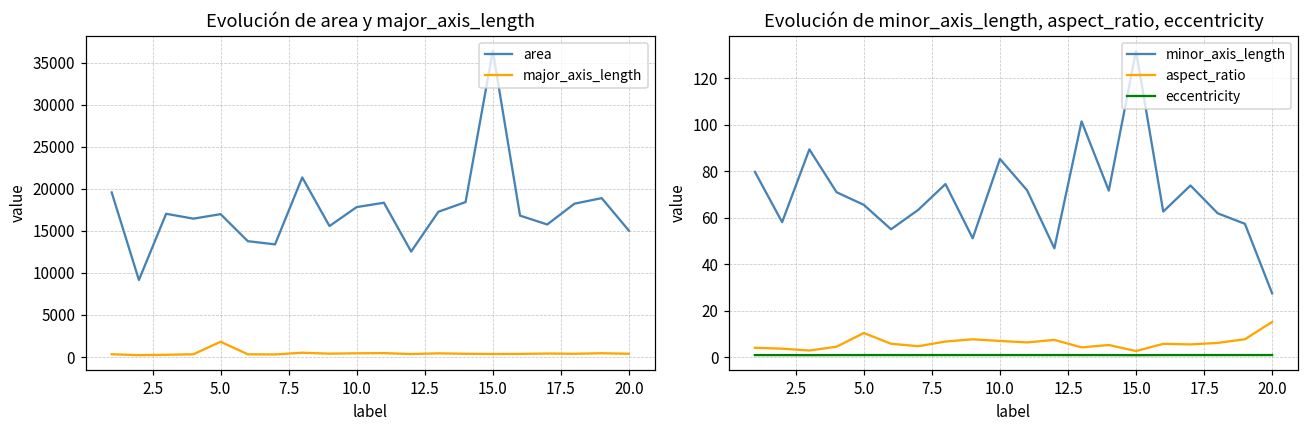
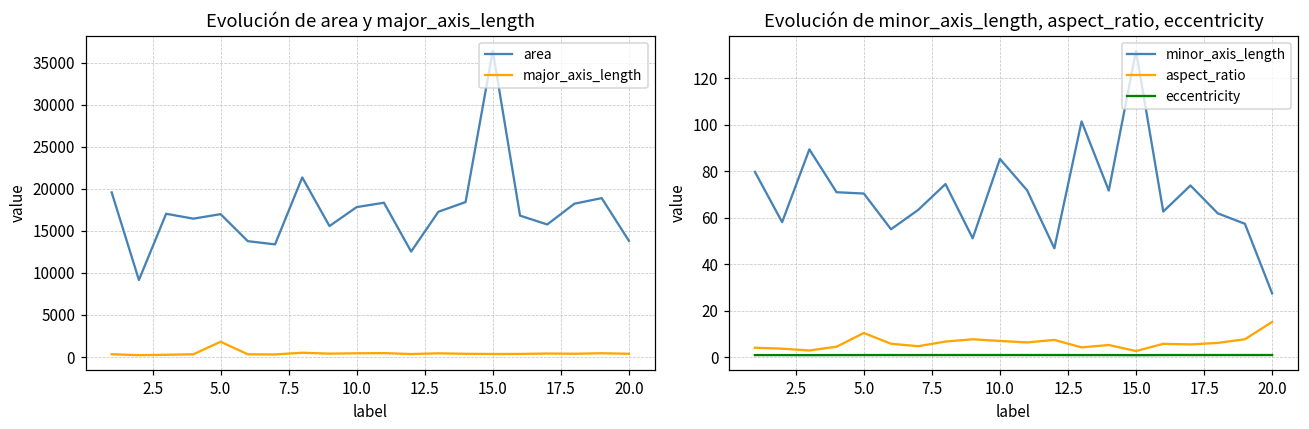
Evolución de area y major_axis_length, area, 20.0: 15000 -> 14000
Evolución de minor_axis_length, aspect_ratio, eccentricity, minor_axis_length, 5.0: 66 -> 70
